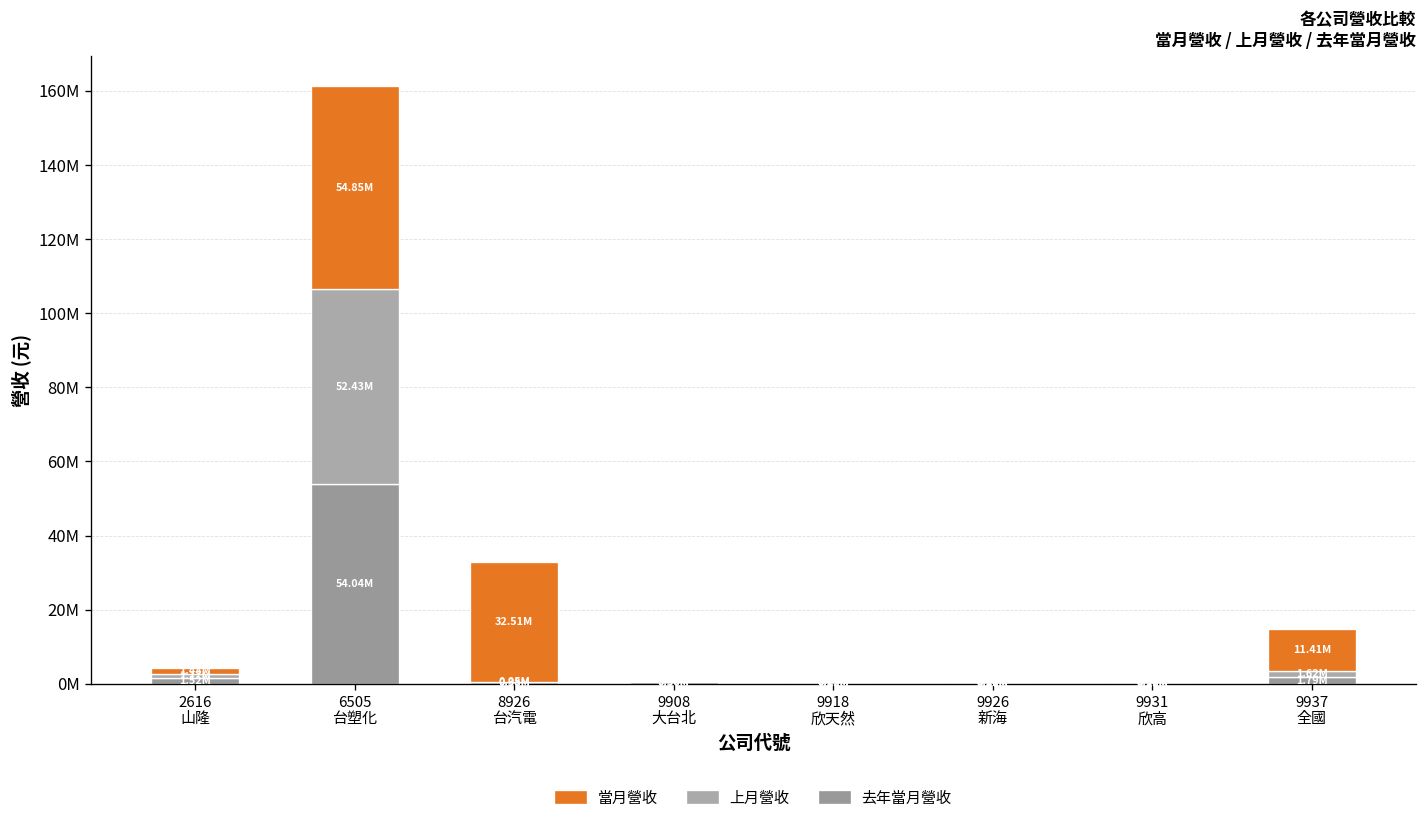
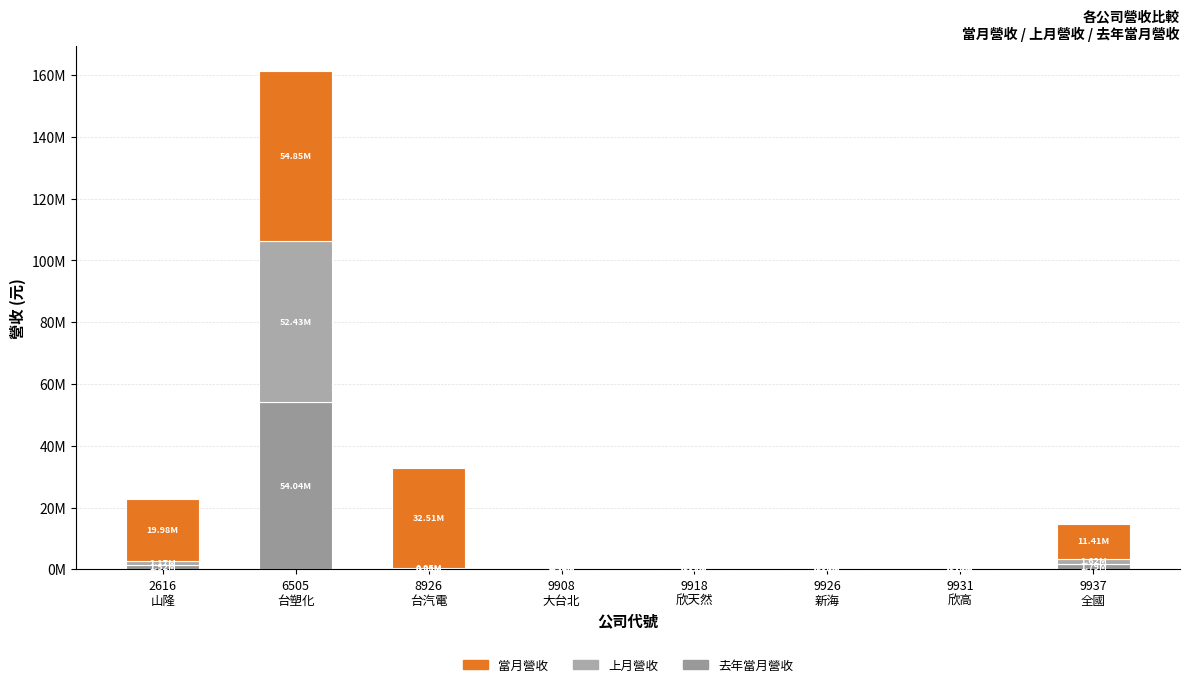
當月營收, 2616 山隆: 1000000 -> 20000000
